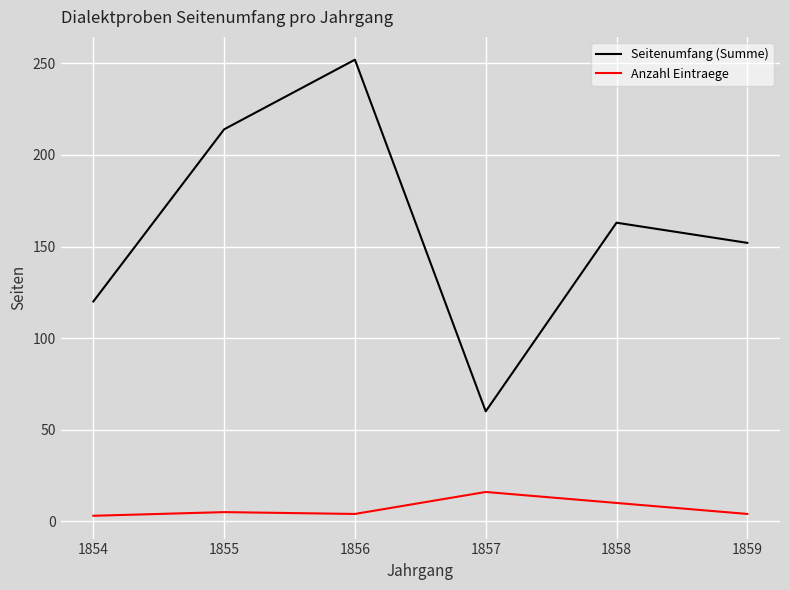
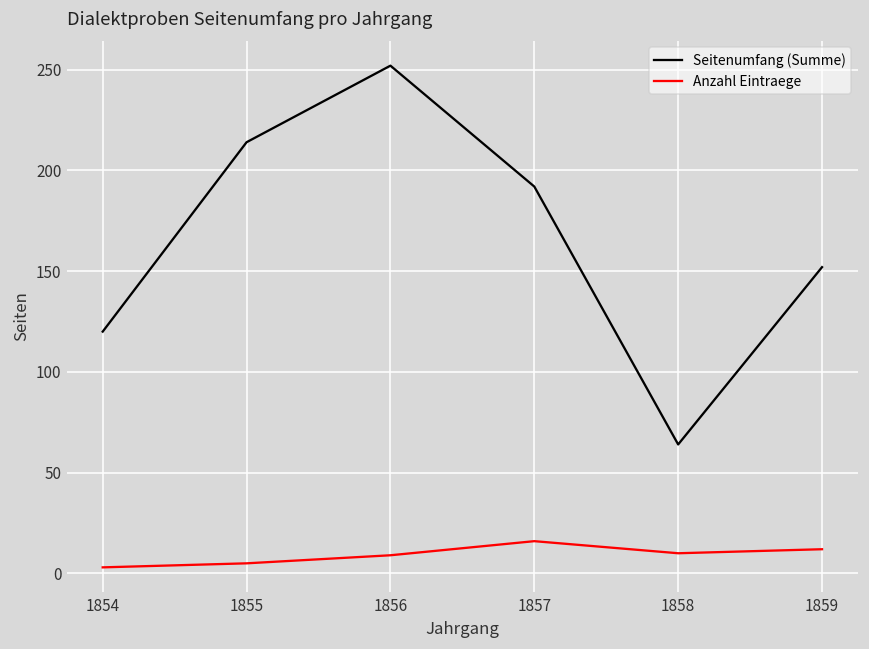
Anzahl Eintraege, 1856: 4 -> 9
Seitenumfang (Summe), 1857: 60 -> 192
Seitenumfang (Summe), 1858: 163 -> 64
Anzahl Eintraege, 1859: 4 -> 12
